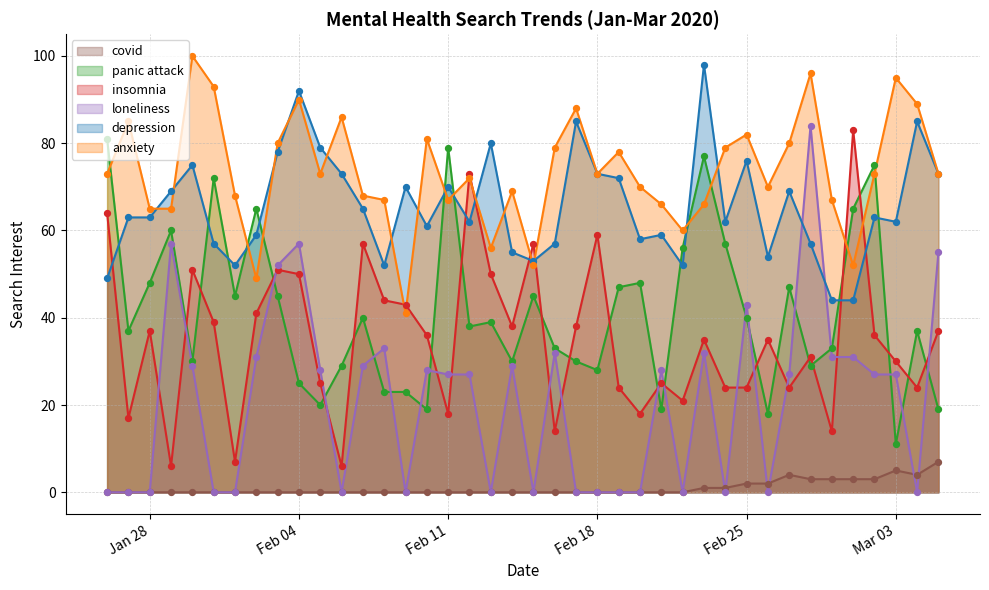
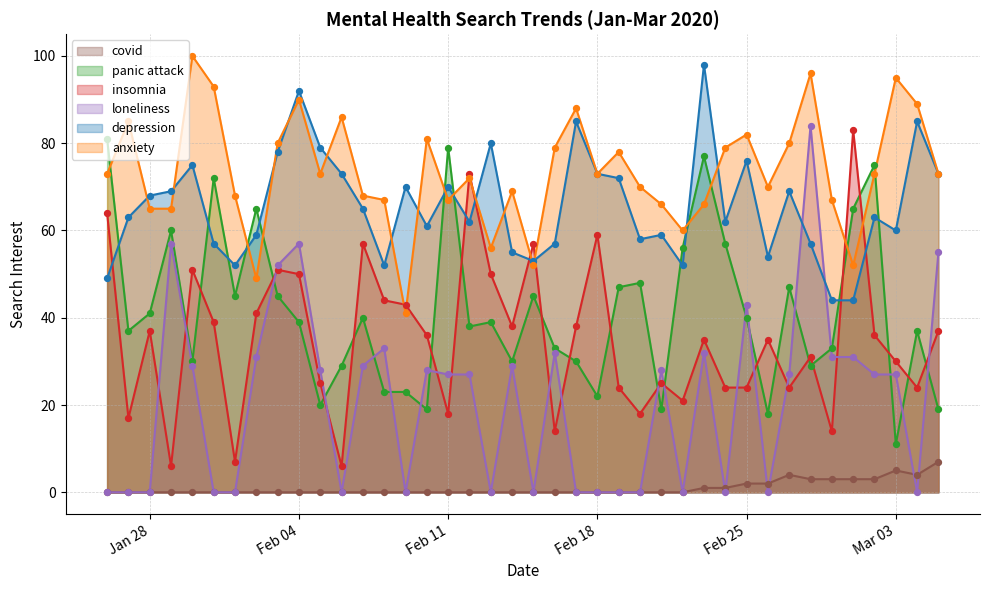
panic attack, Jan 28: 48 -> 41
depression, Jan 28: 63 -> 68
panic attack, Feb 04: 25 -> 39
panic attack, Feb 18: 28 -> 22
depression, Mar 03: 62 -> 60
